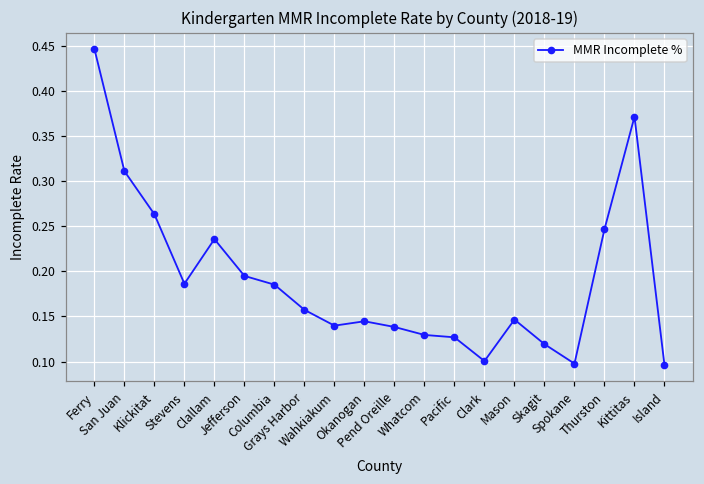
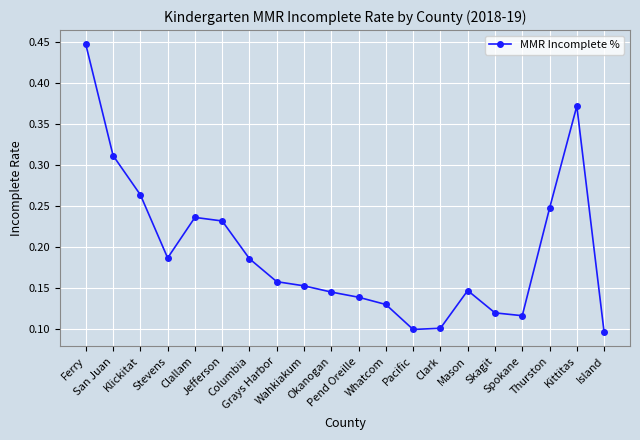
Jefferson: 0.19 -> 0.23
Wahkiakum: 0.14 -> 0.15
Pacific: 0.13 -> 0.10
Spokane: 0.10 -> 0.12
